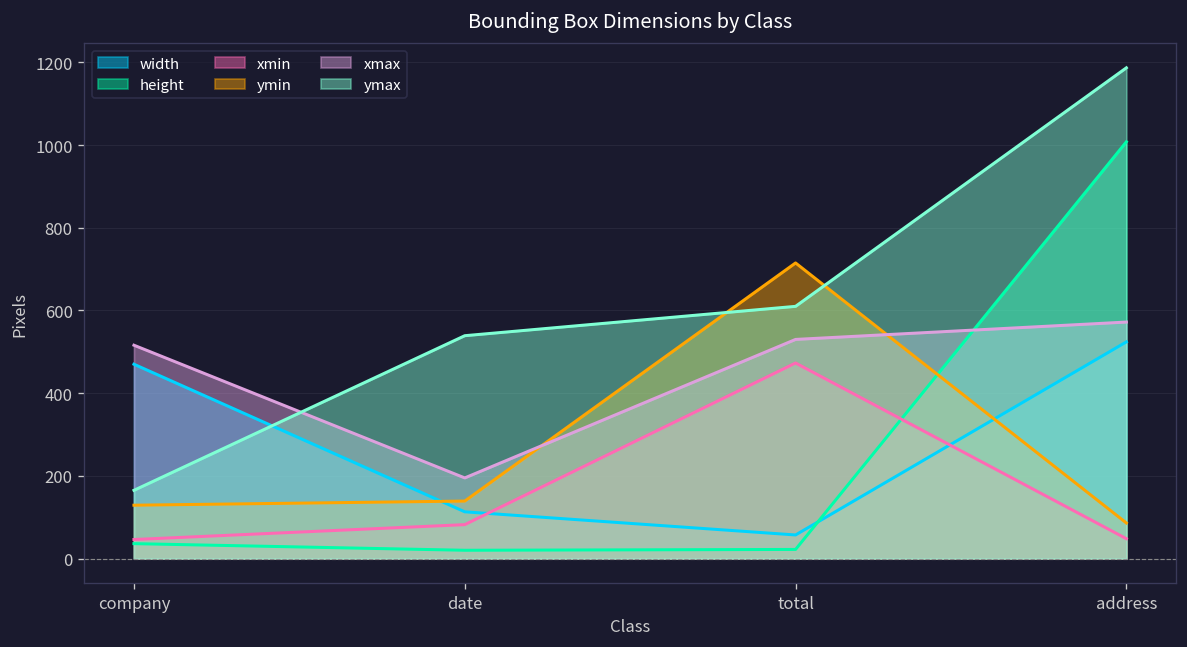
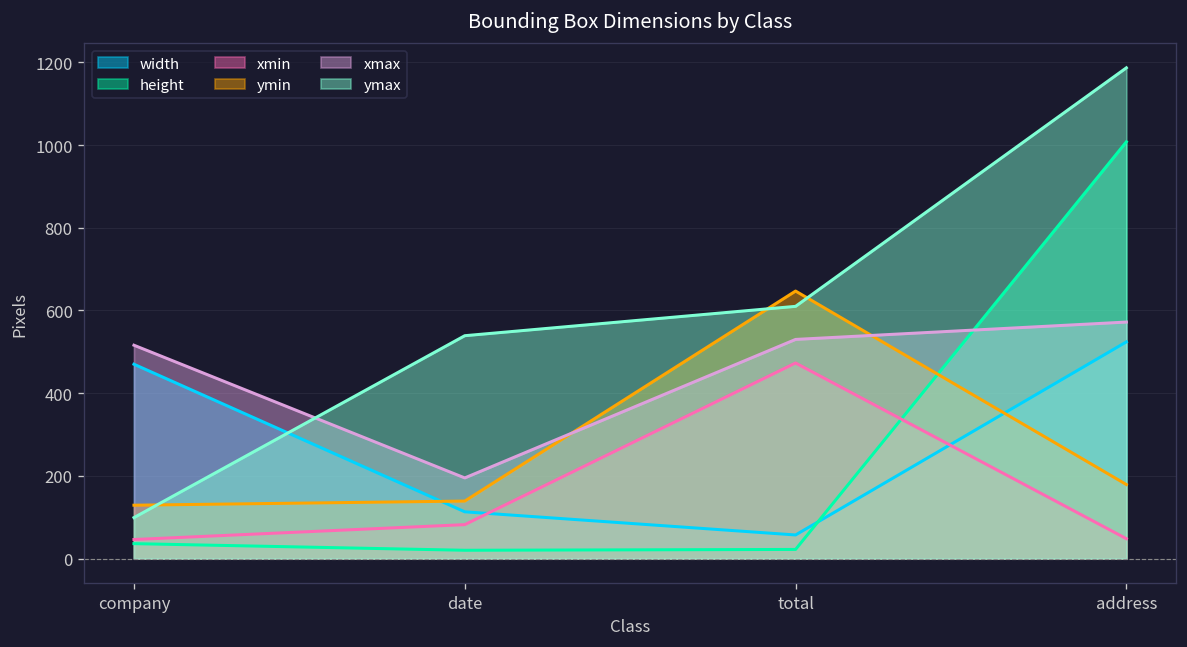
ymax, company: 170 -> 100
ymin, total: 720 -> 650
ymin, address: 90 -> 180
